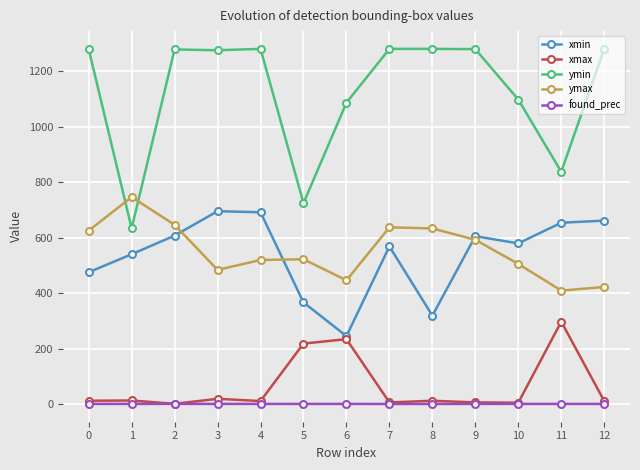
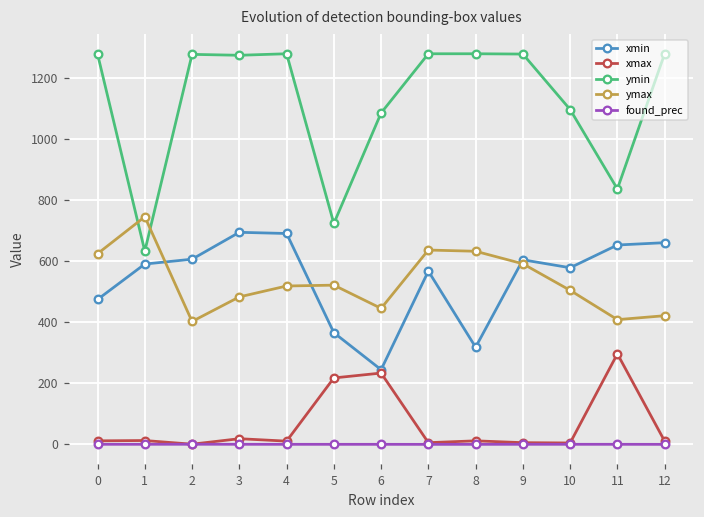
xmin, 1: 540 -> 590
ymax, 2: 650 -> 400
